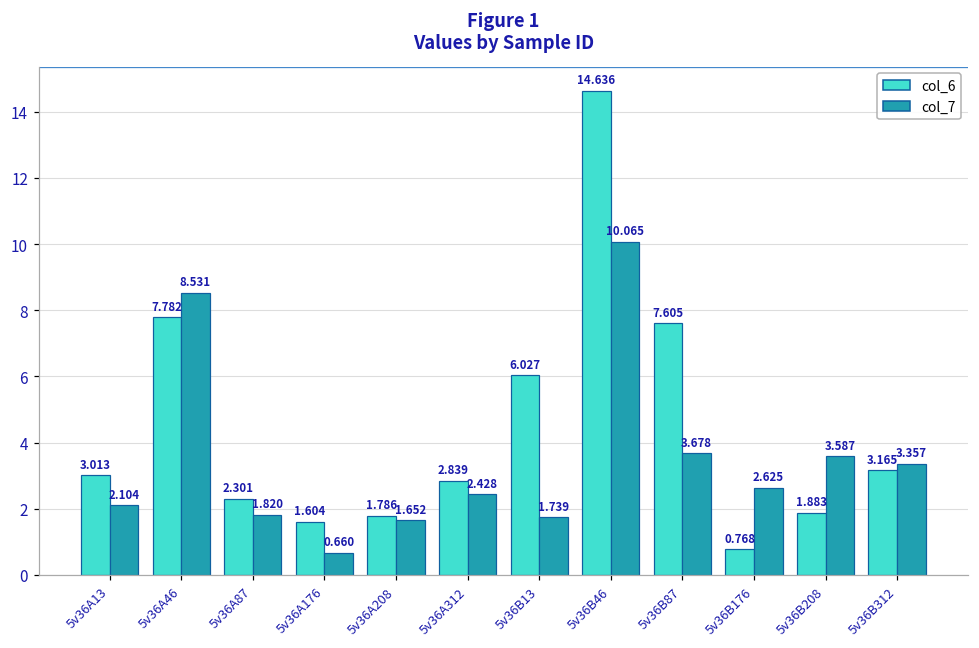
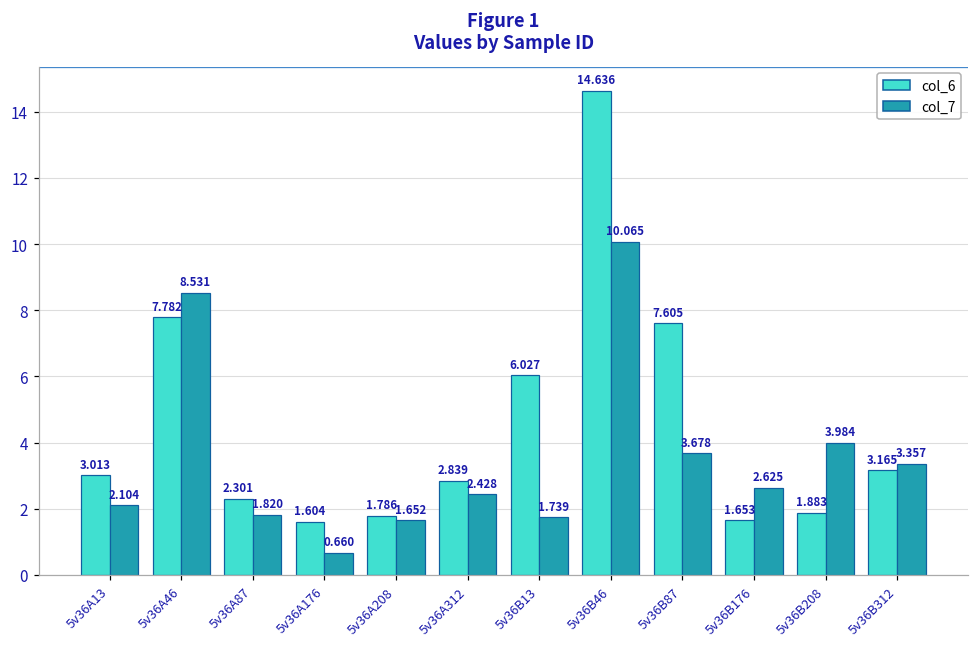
col_6, 5v36B176: 0.768 -> 1.653
col_7, 5v36B208: 3.587 -> 3.984
